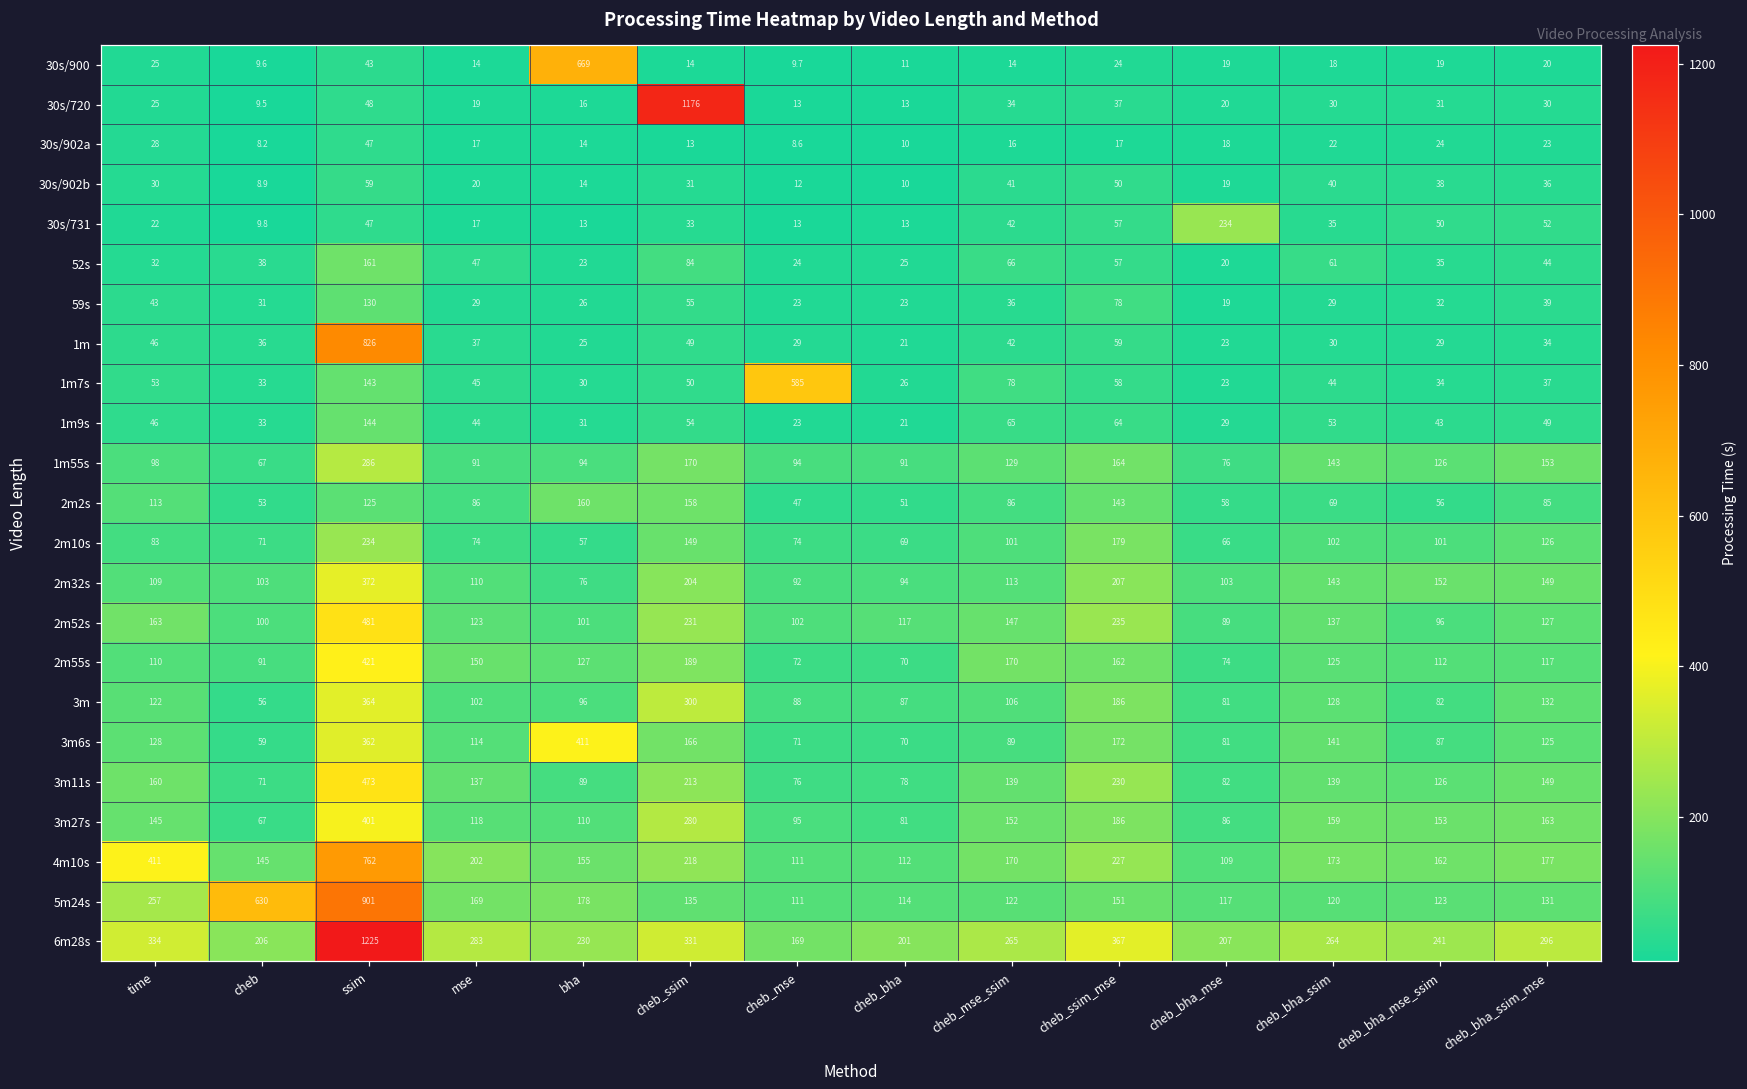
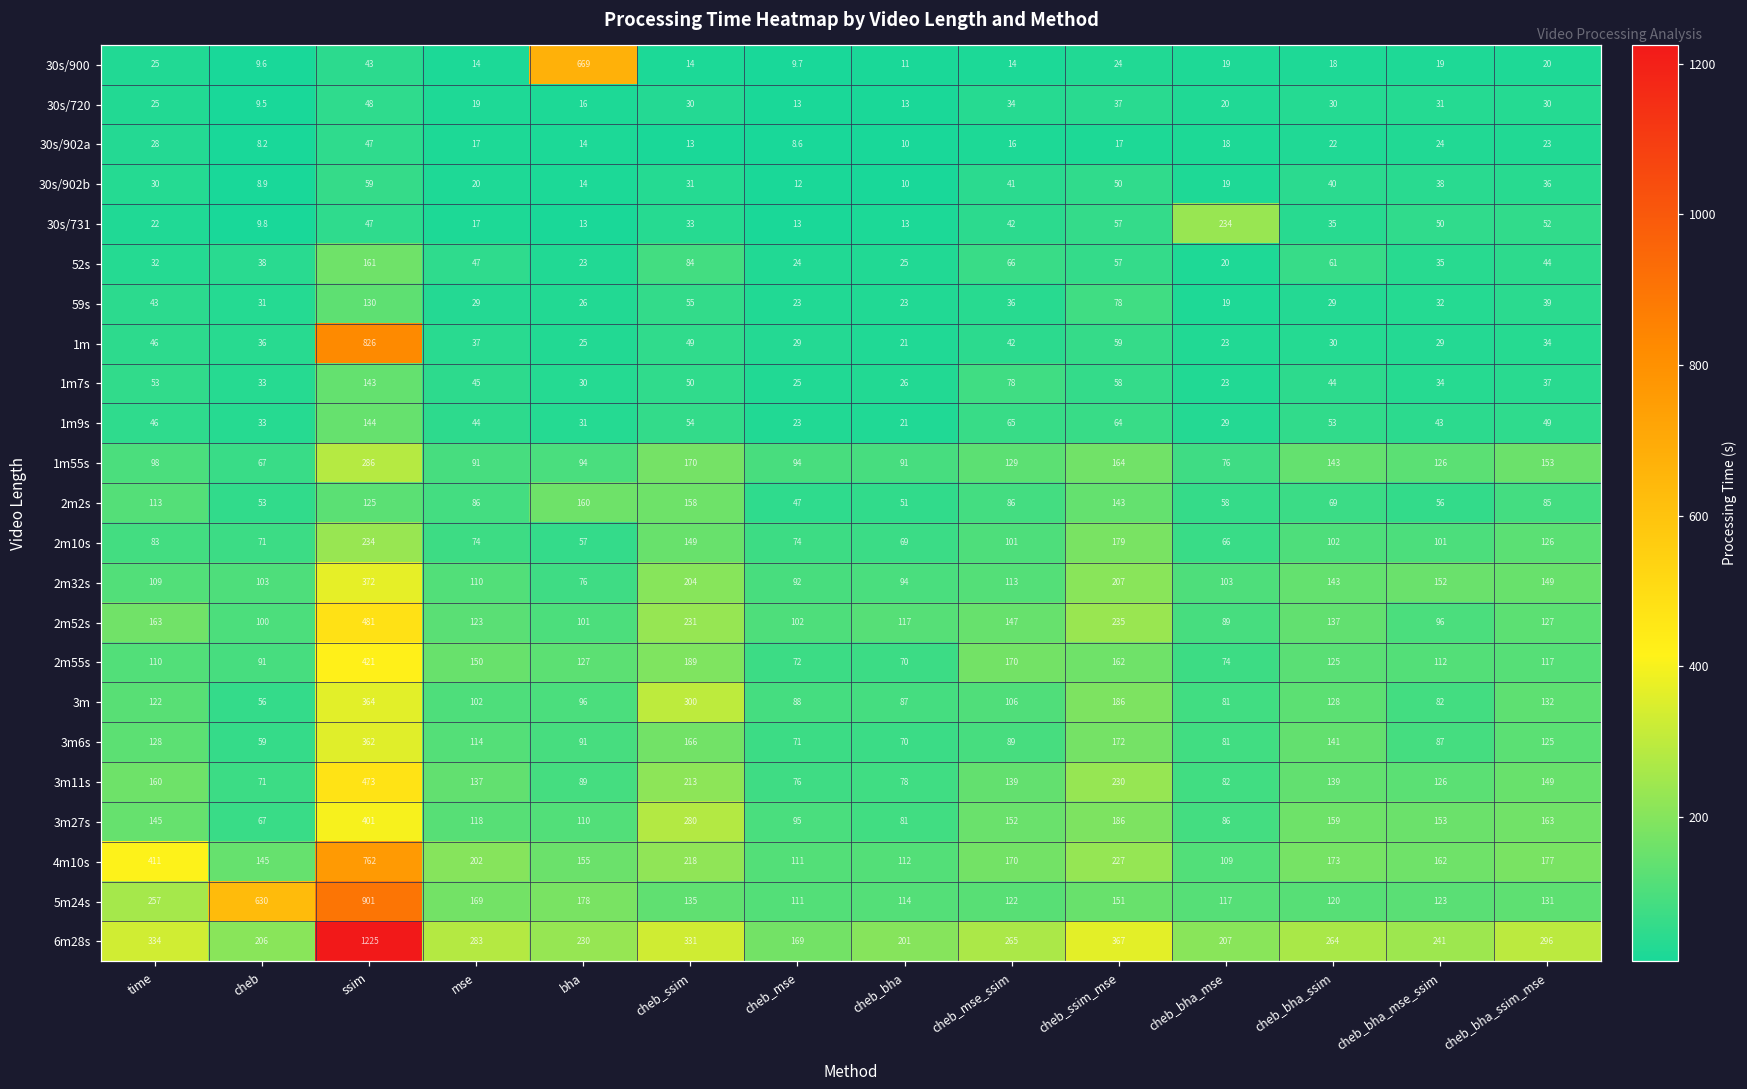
30s/720, cheb_ssim: 1176 -> 30
1m7s, cheb_mse: 585 -> 25
3m6s, bha: 411 -> 91
